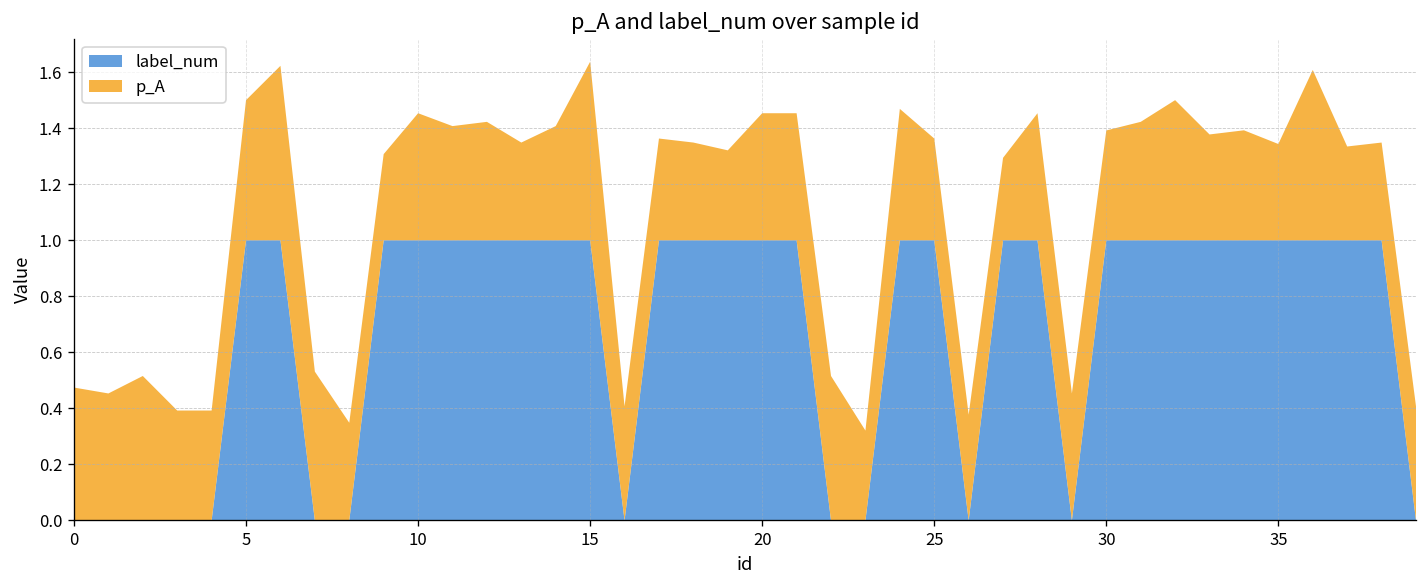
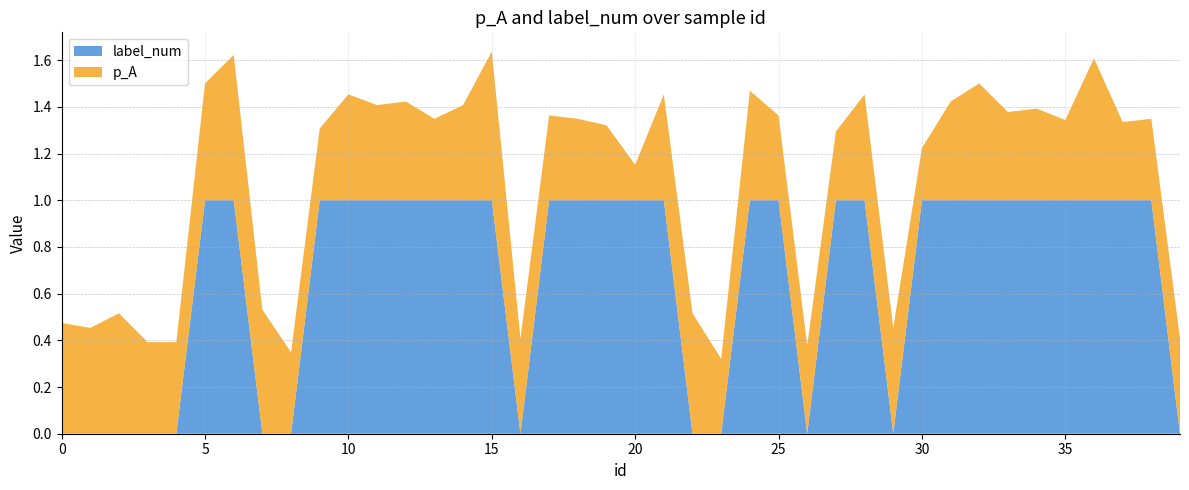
p_A, 20: 0.45 -> 0.15
p_A, 30: 0.39 -> 0.22
